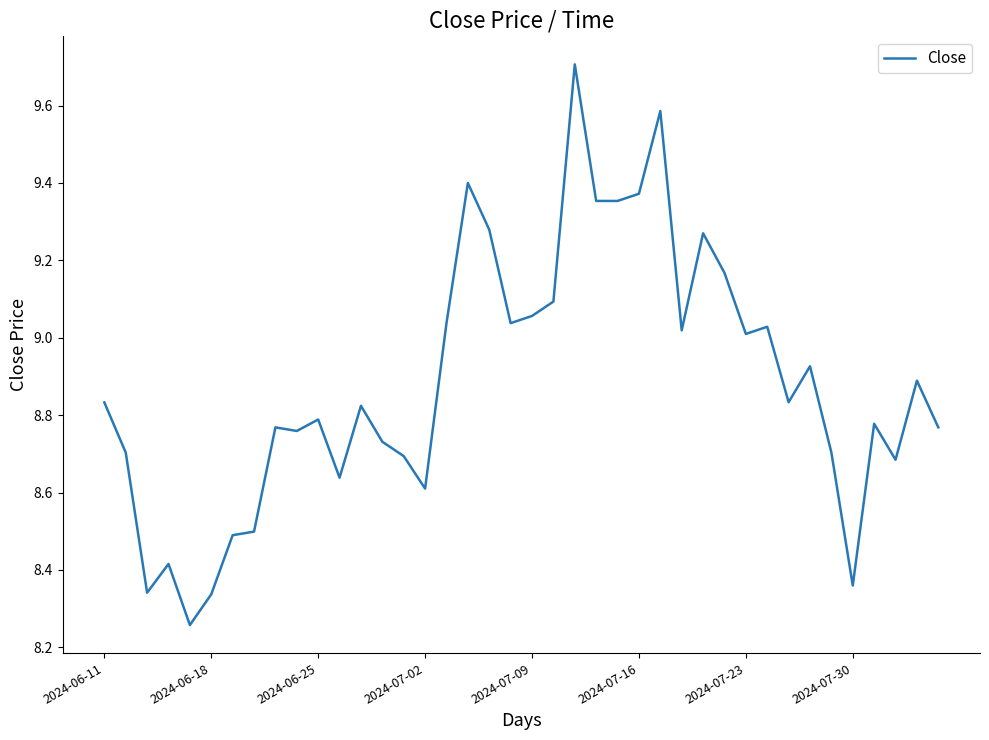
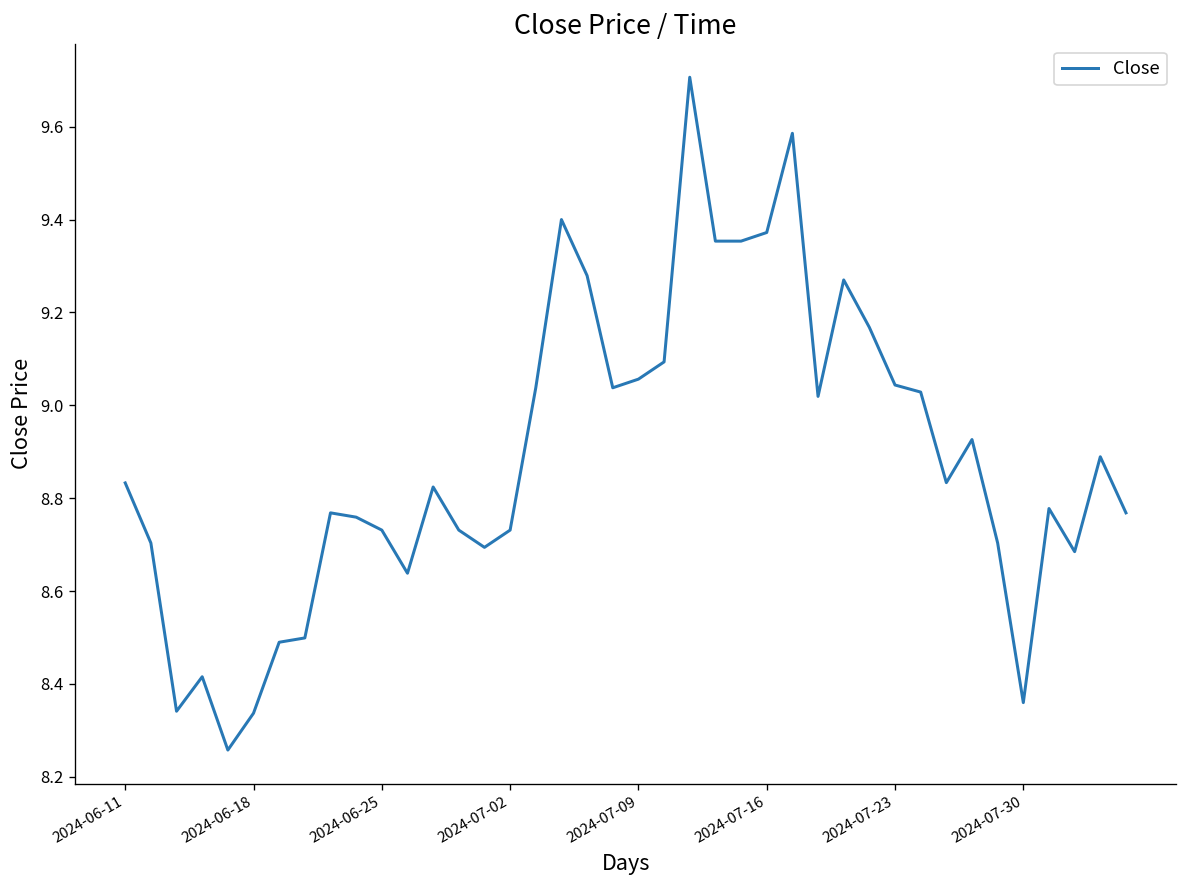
2024-06-25: 8.79 -> 8.73
2024-07-02: 8.61 -> 8.73
2024-07-23: 9.01 -> 9.04
